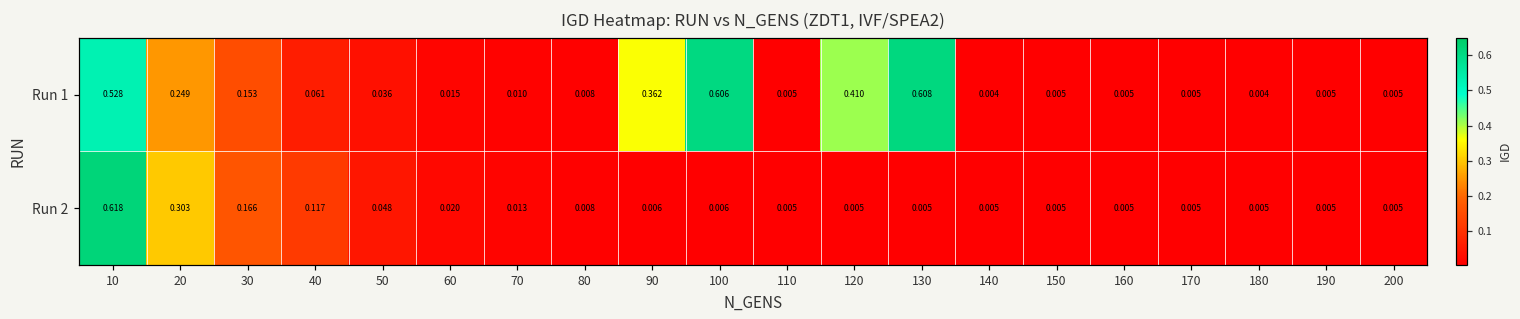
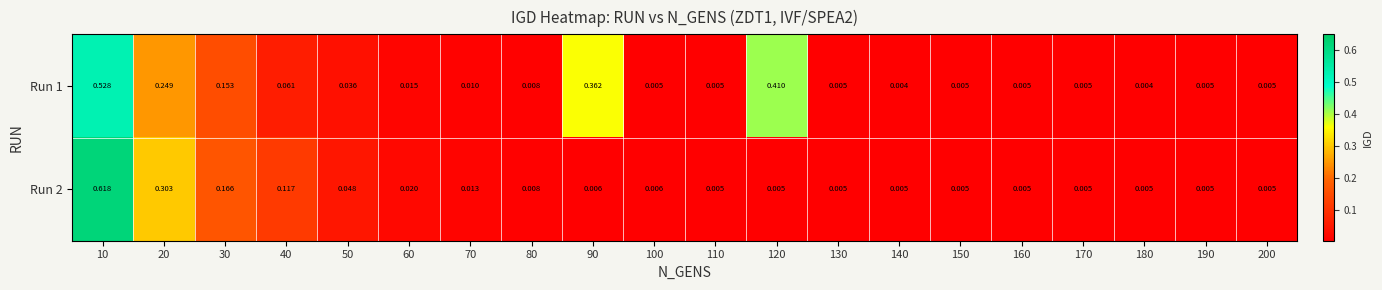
Run 1, 100: 0.606 -> 0.005
Run 1, 130: 0.608 -> 0.005
